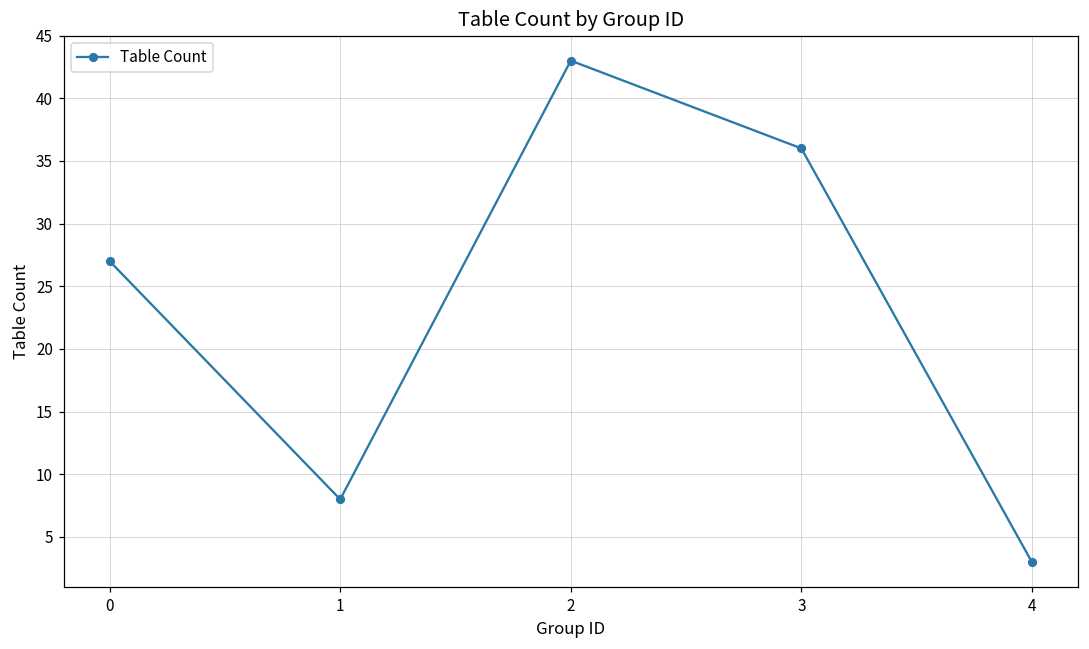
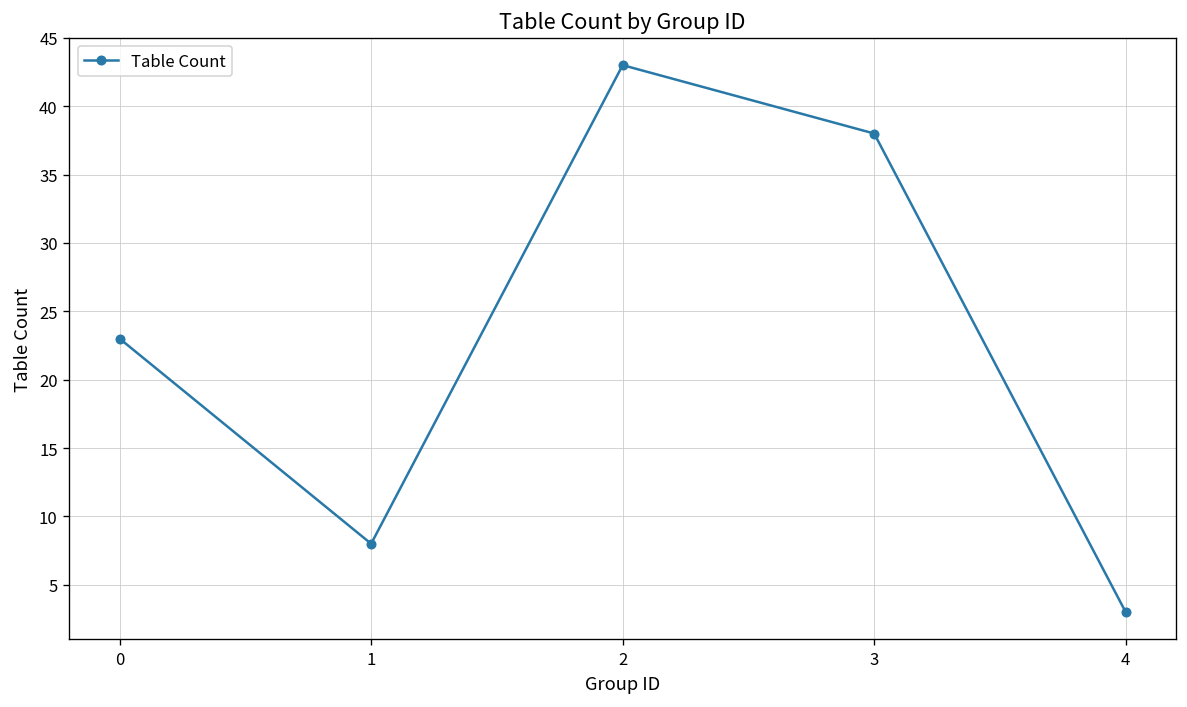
0: 27 -> 23
3: 36 -> 38
